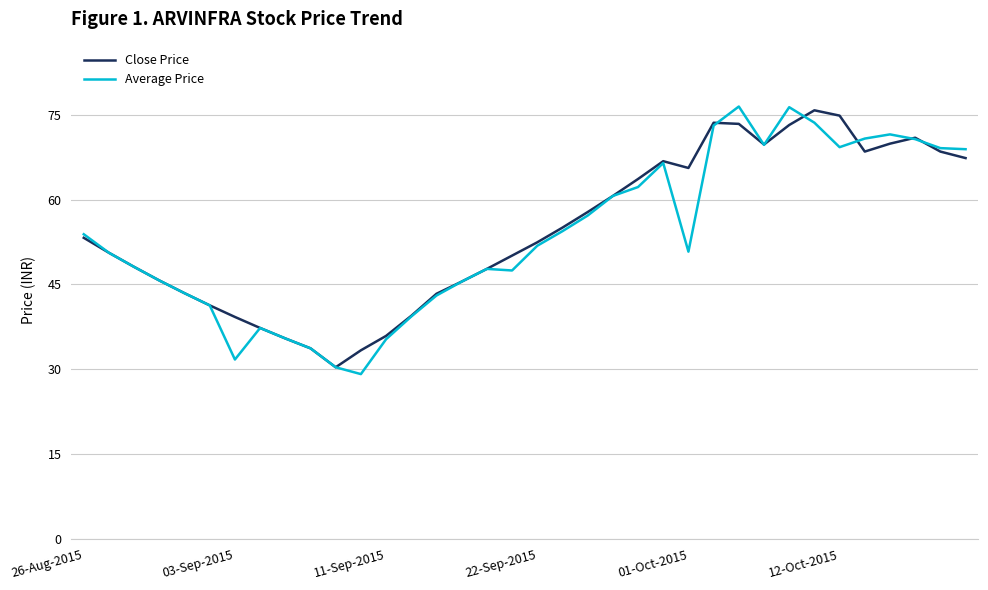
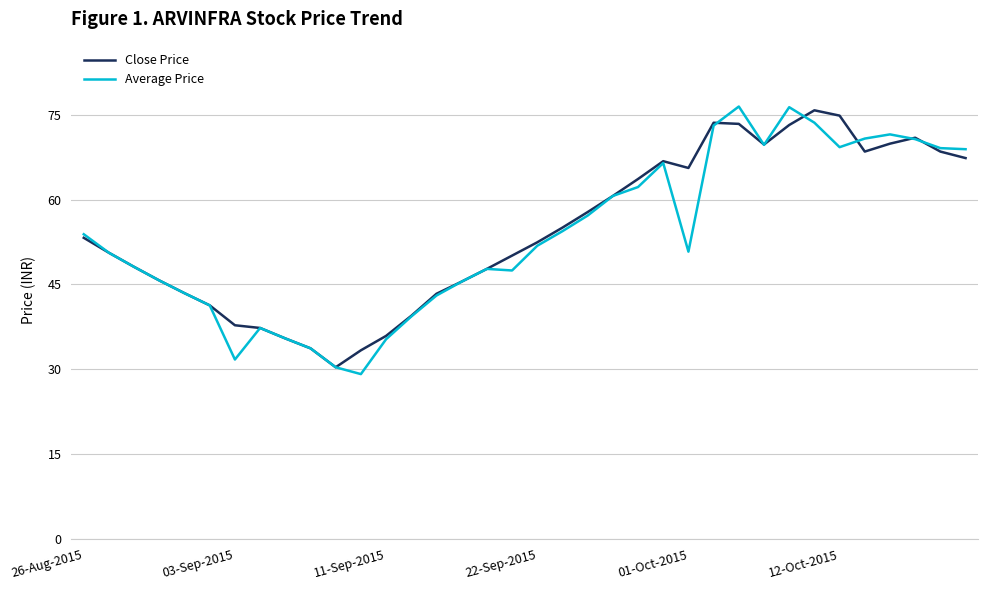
Close Price, 03-Sep-2015: 39 -> 38
